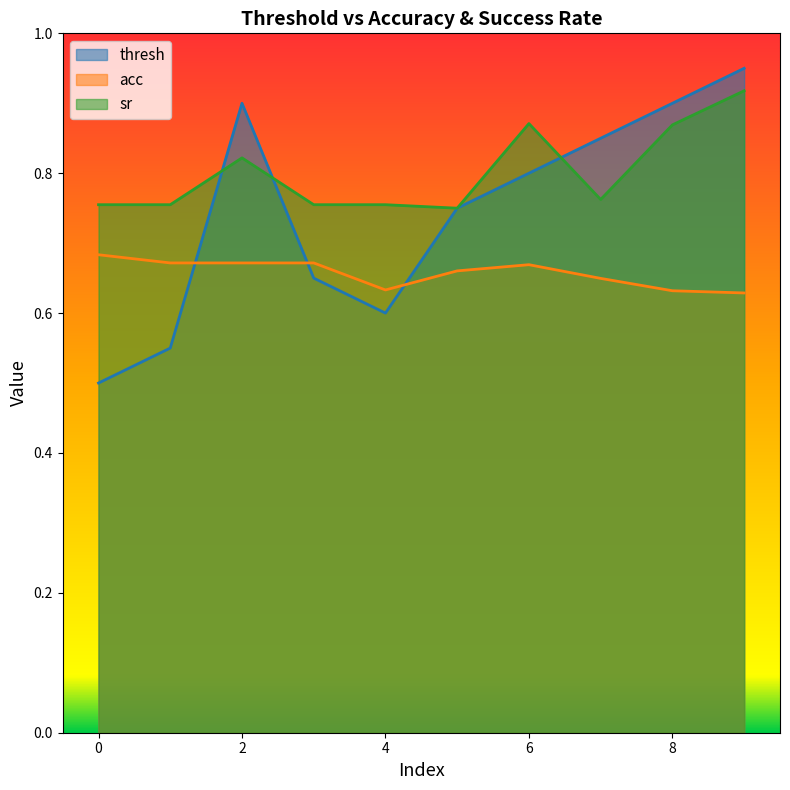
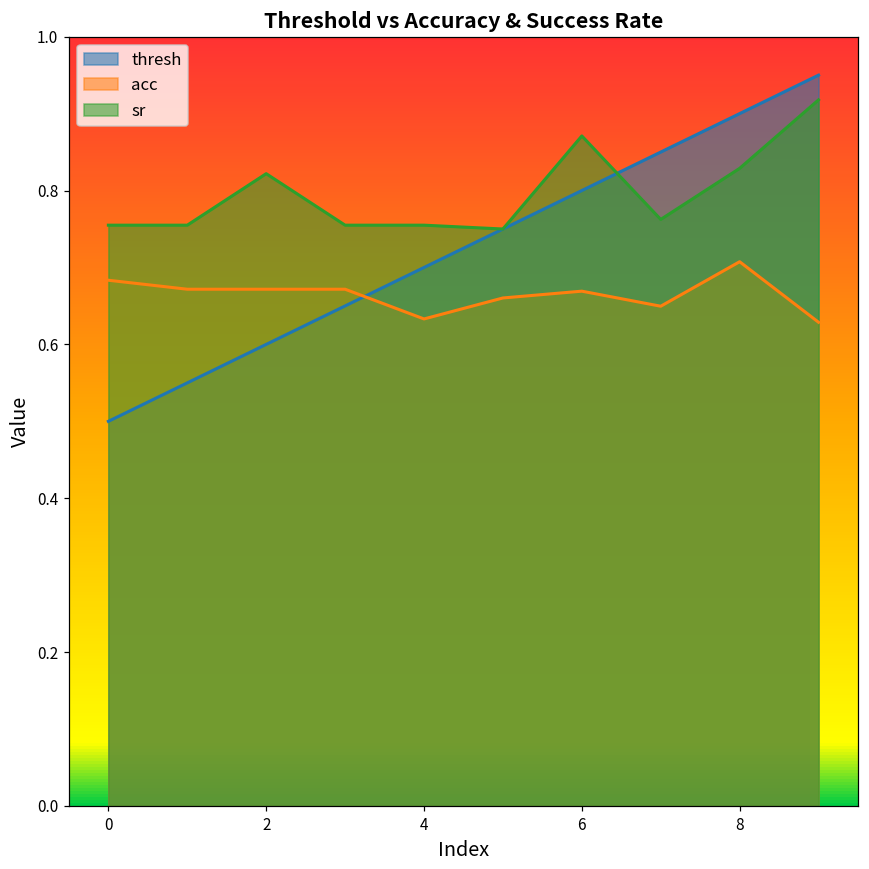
thresh, 2: 0.9 -> 0.6
thresh, 4: 0.6 -> 0.7
acc, 8: 0.63 -> 0.71
sr, 8: 0.87 -> 0.83
